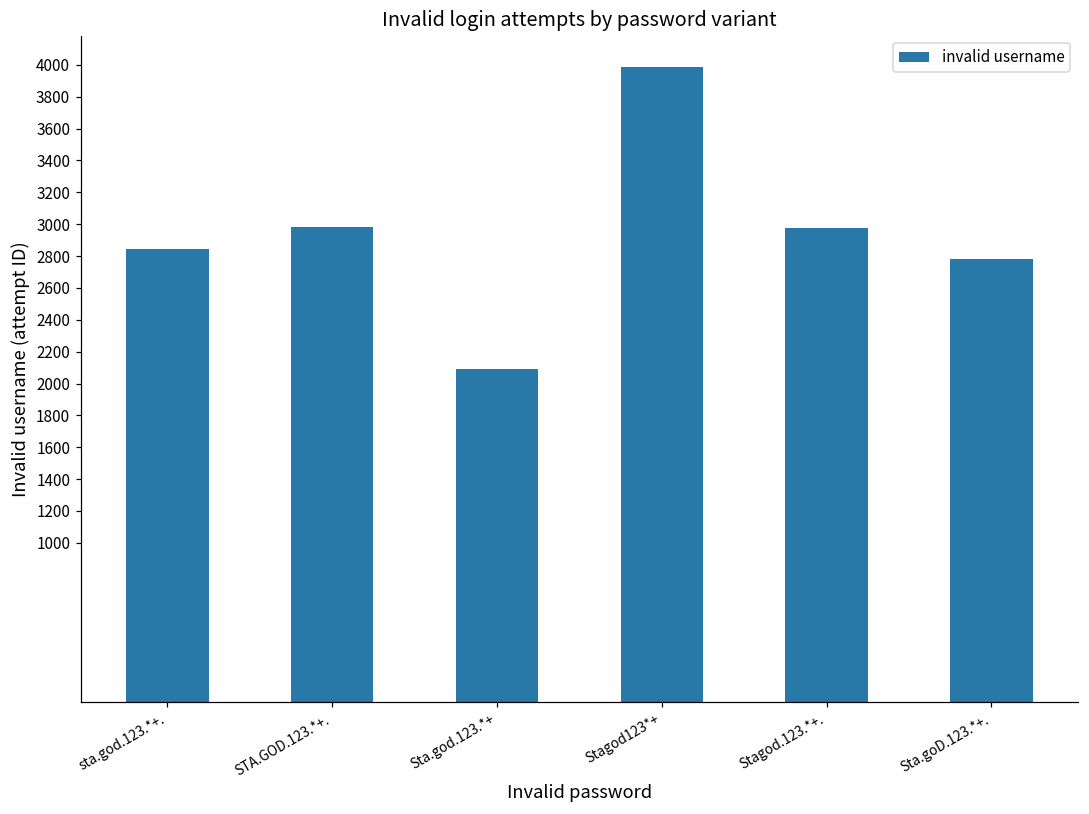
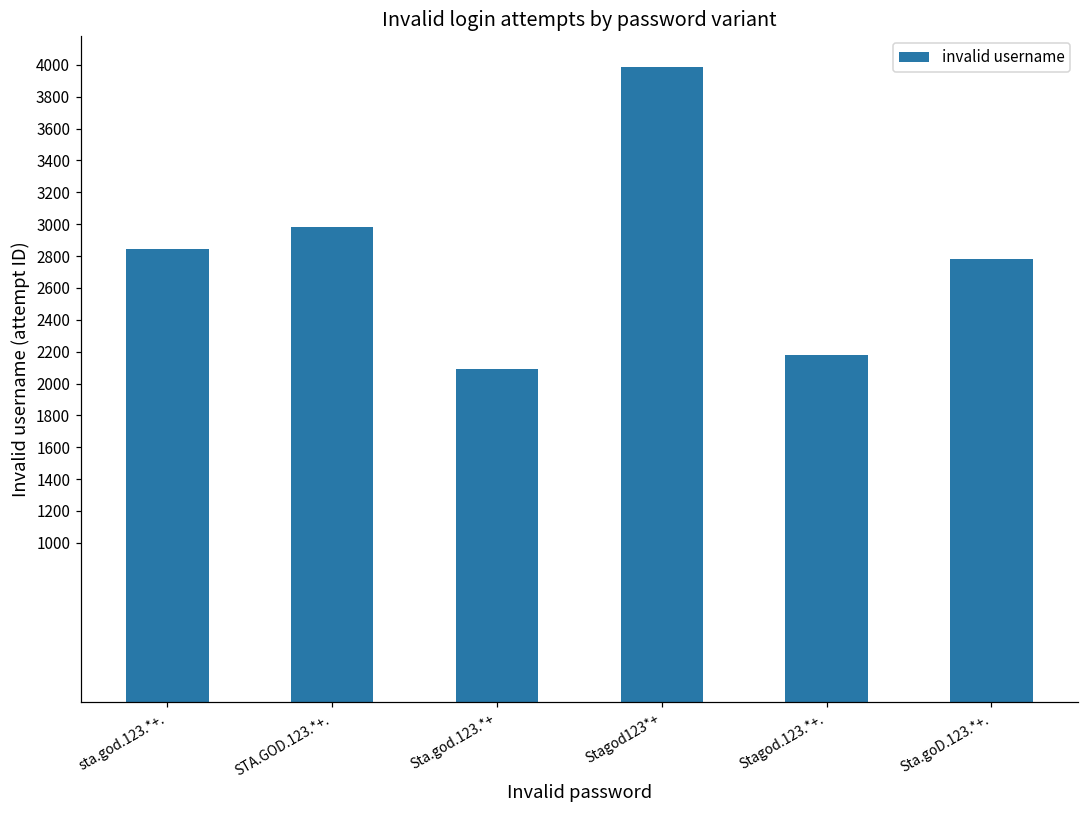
Stagod.123.*+.: 2970 -> 2180
